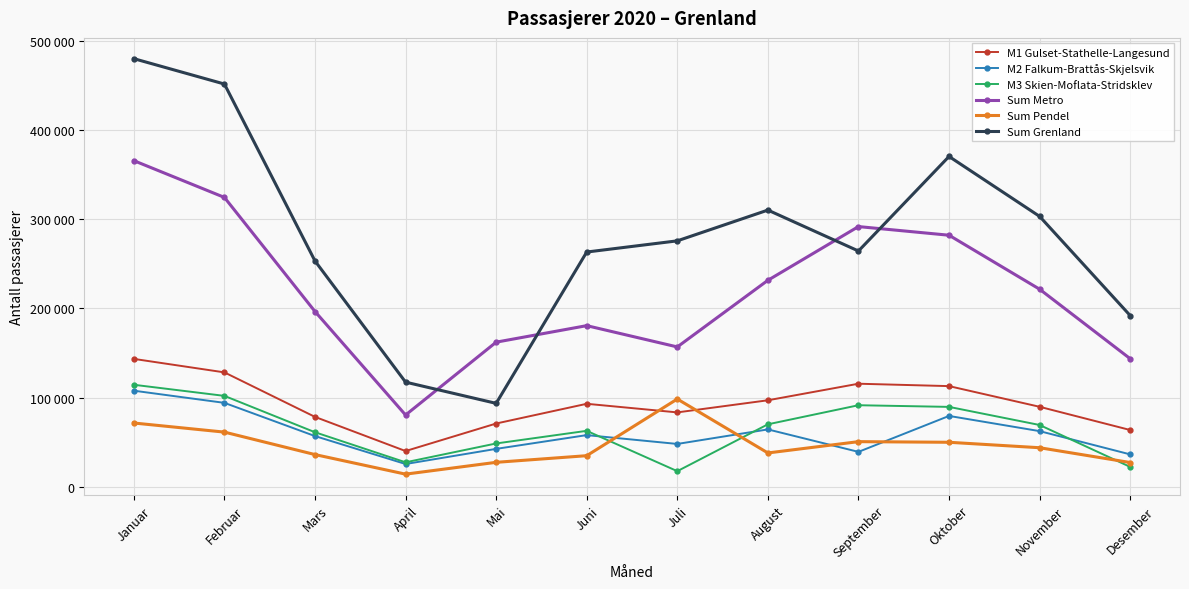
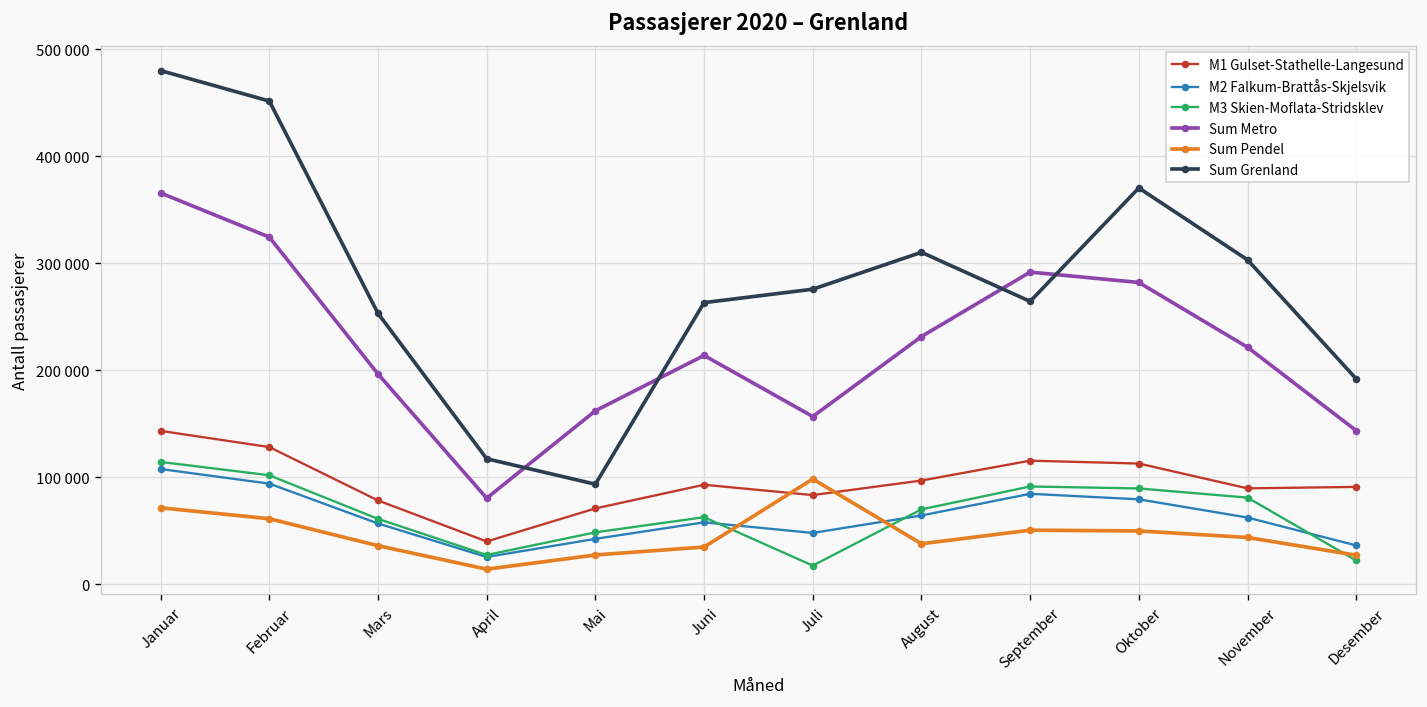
Sum Metro, Juni: 180000 -> 210000
M2 Falkum-Brattås-Skjelsvik, September: 40000 -> 80000
M3 Skien-Moflata-Stridsklev, November: 70000 -> 80000
M1 Gulset-Stathelle-Langesund, Desember: 60000 -> 90000
